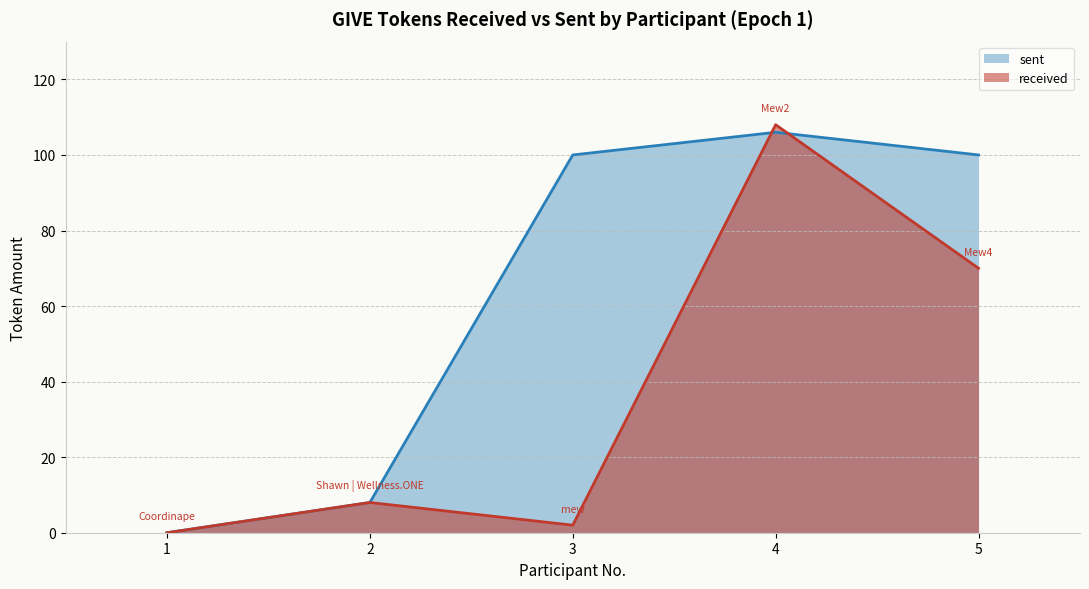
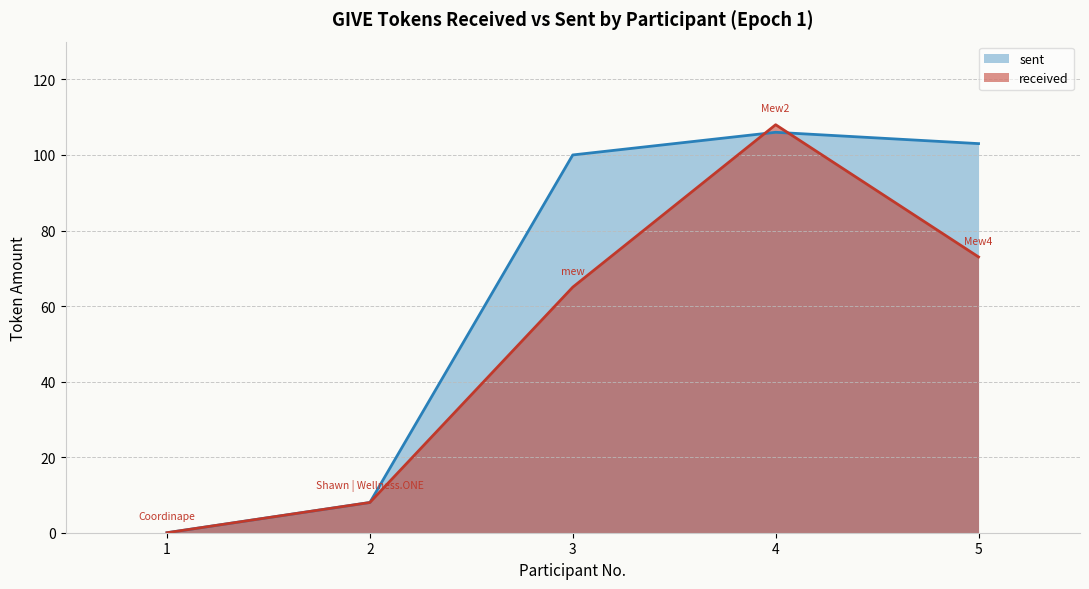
received, 3: 2 -> 65
sent, 5: 100 -> 103
received, 5: 70 -> 73
